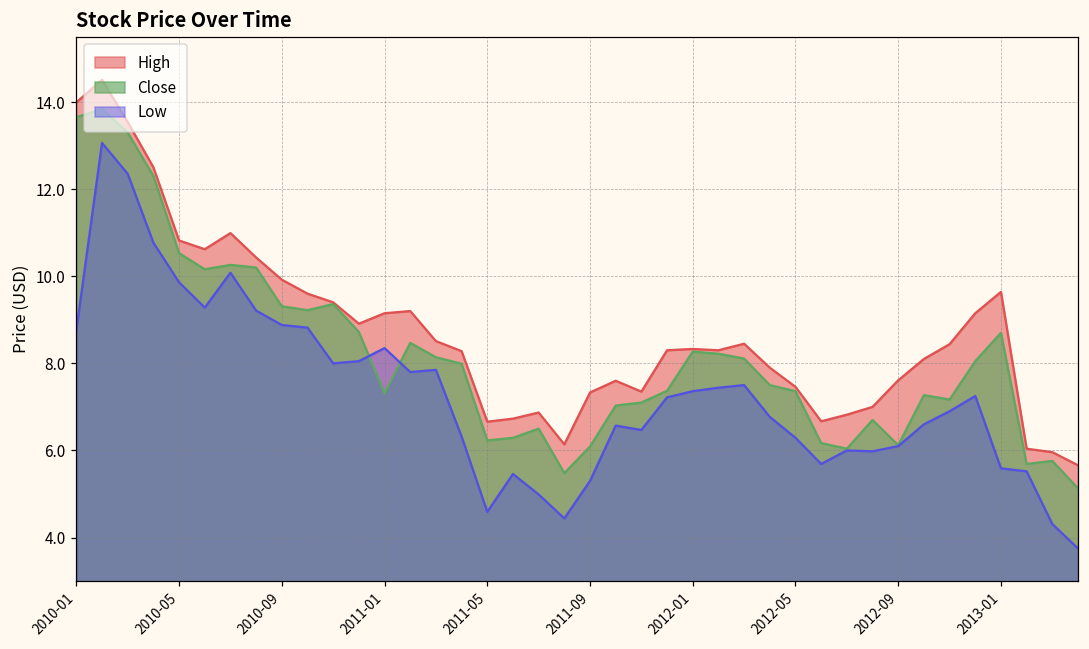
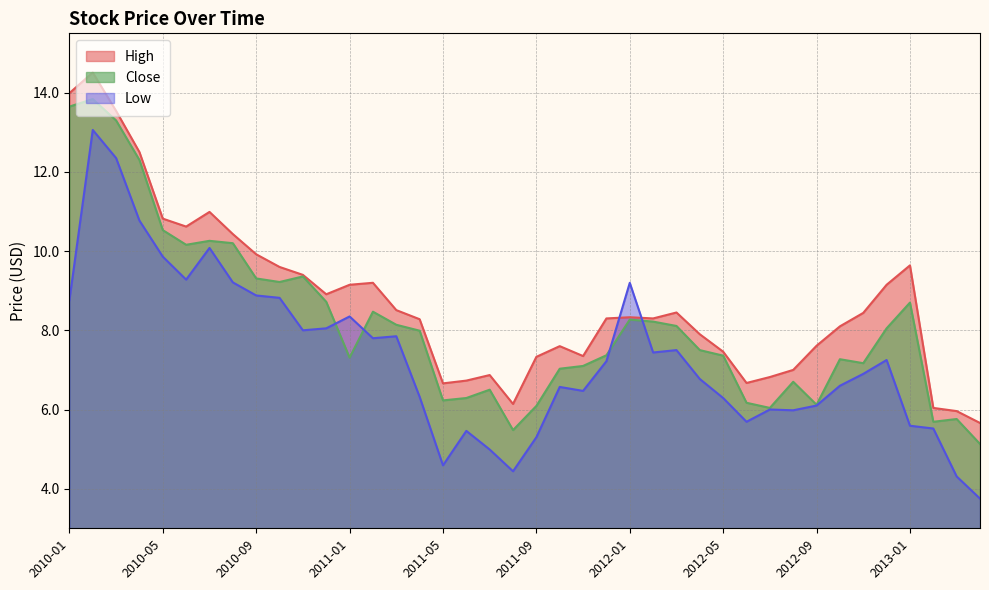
Low, 2012-01: 7.4 -> 9.2
